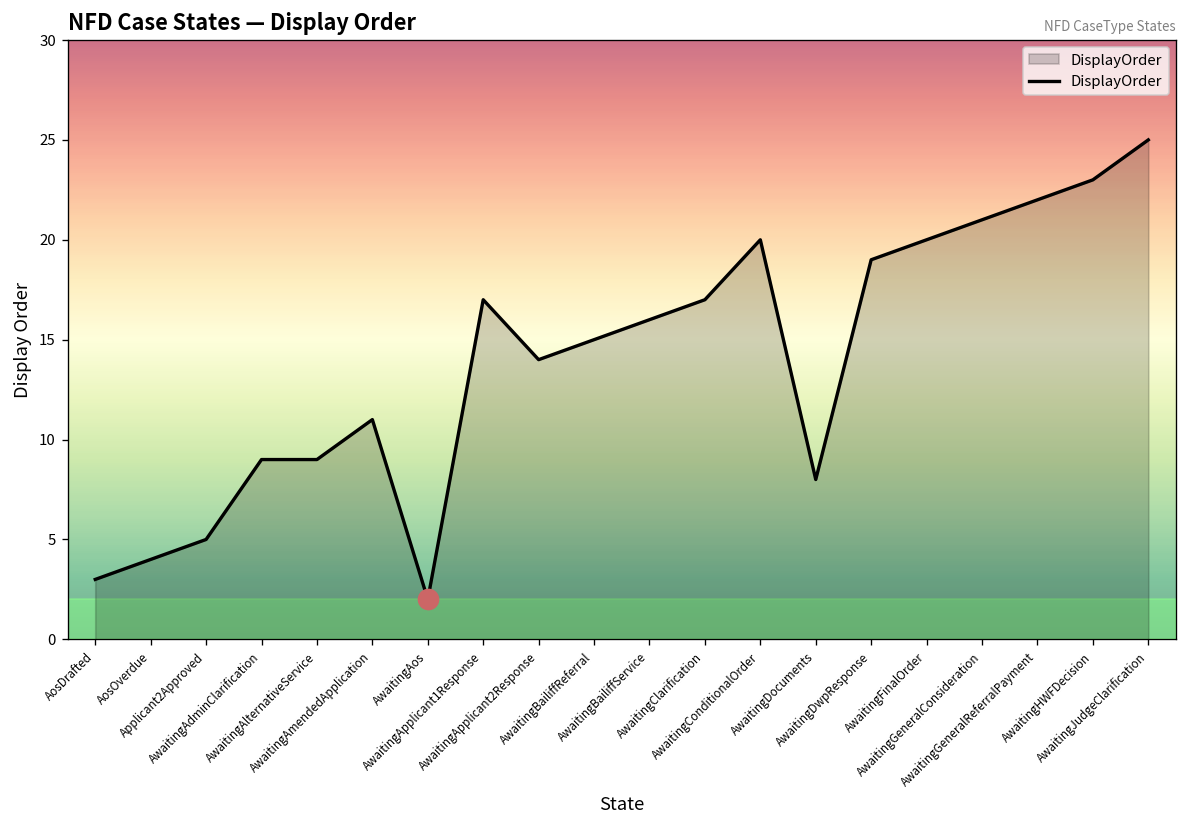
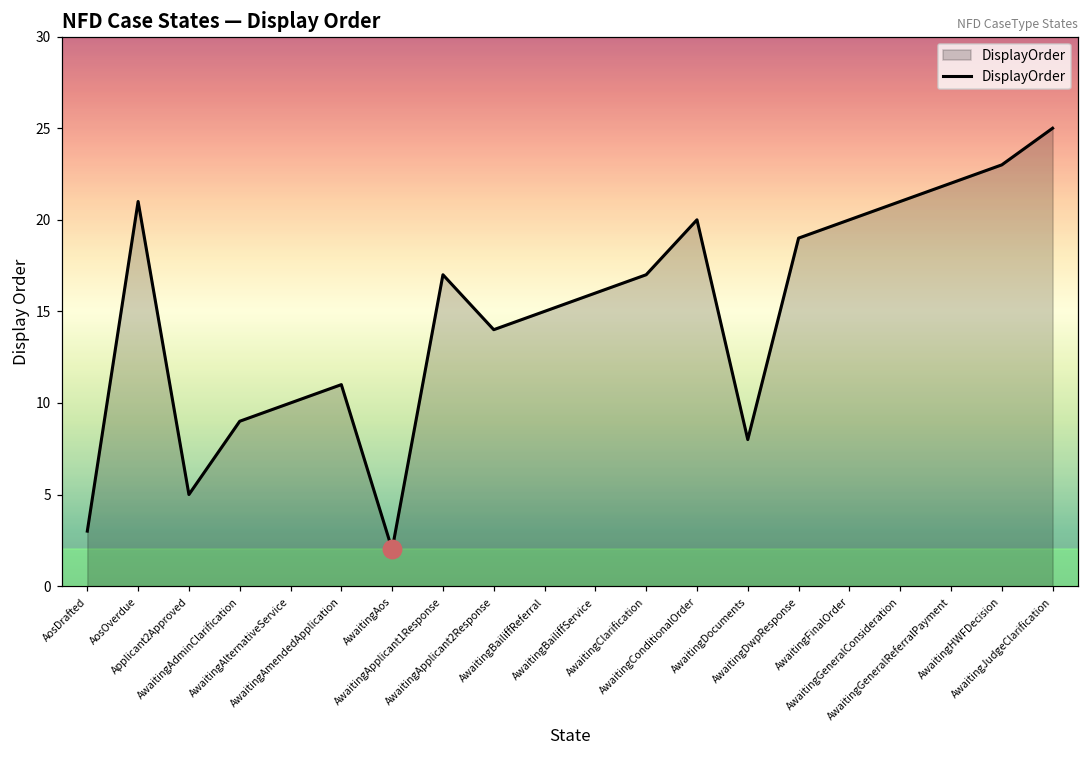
DisplayOrder, AosOverdue: 4 -> 21
DisplayOrder, AwaitingAlternativeService: 9 -> 10
